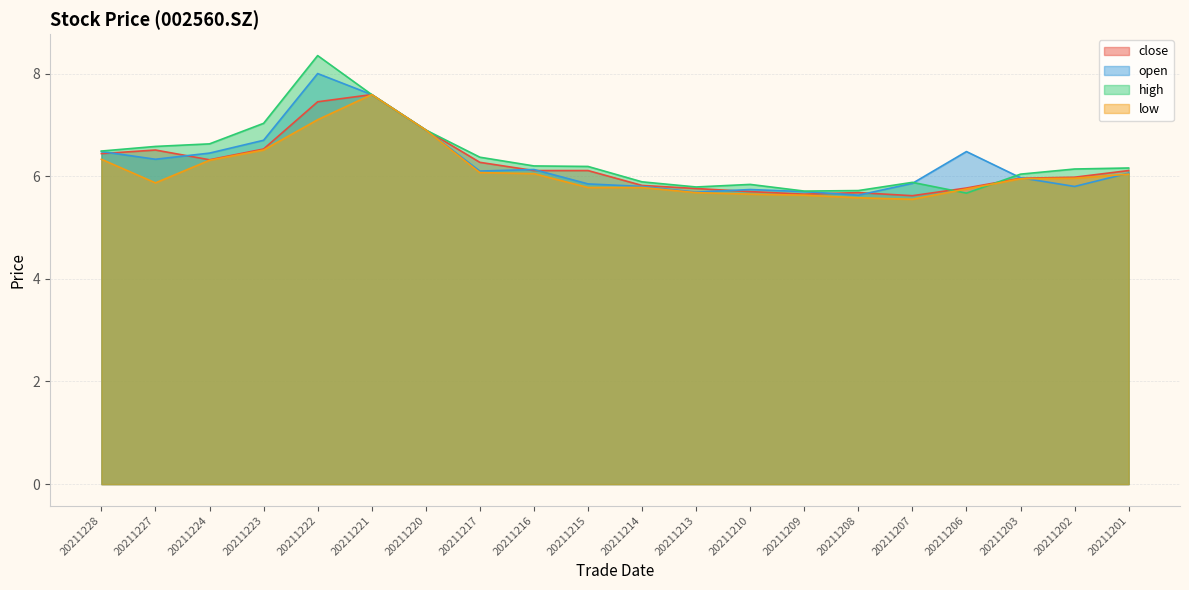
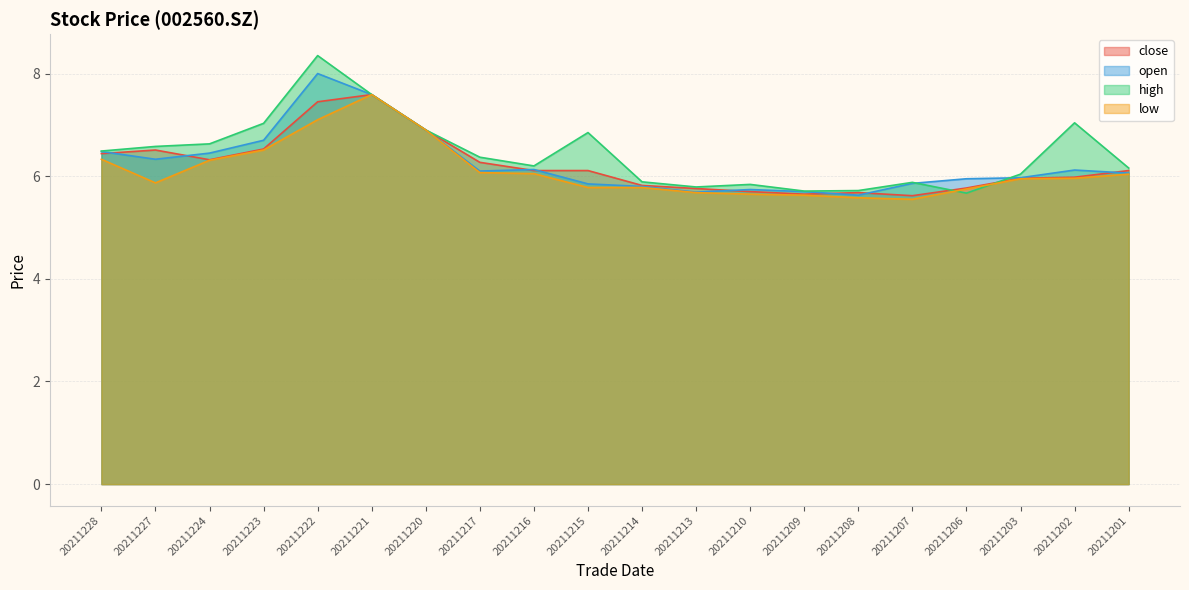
high, 20211215: 6.2 -> 6.9
open, 20211206: 6.5 -> 6.0
open, 20211202: 5.8 -> 6.1
high, 20211202: 6.1 -> 7.0
